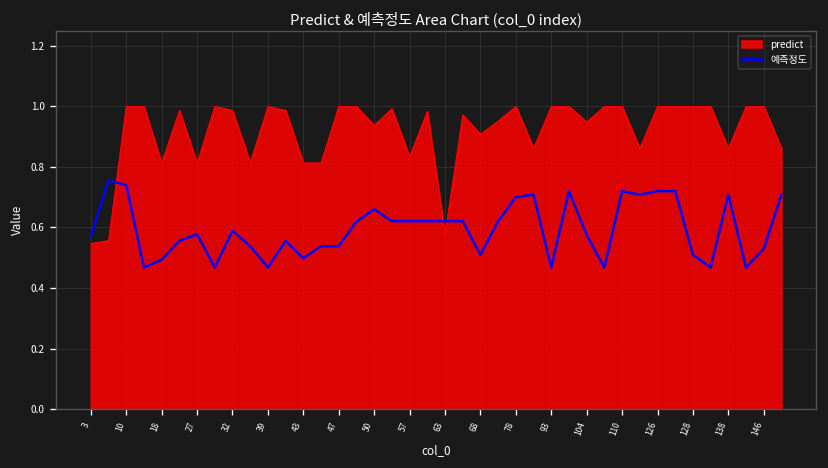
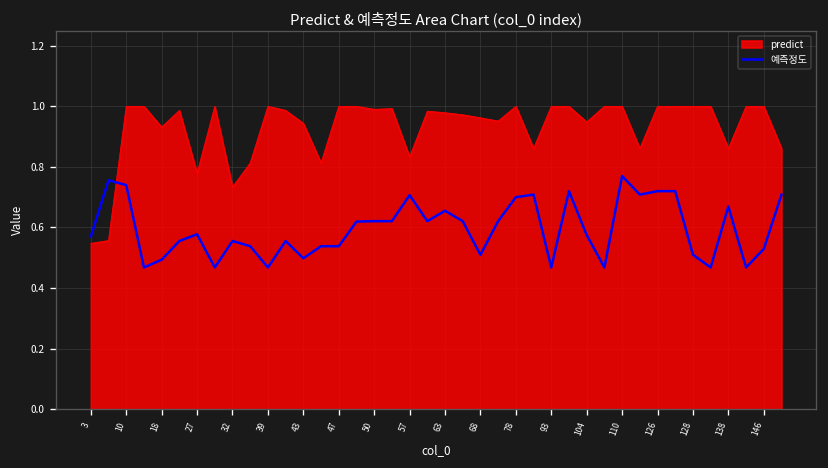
predict, 18: 0.81 -> 0.93
predict, 27: 0.81 -> 0.78
predict, 32: 0.99 -> 0.73
예측정도, 32: 0.59 -> 0.56
predict, 43: 0.81 -> 0.94
predict, 50: 0.94 -> 0.99
예측정도, 50: 0.66 -> 0.62
예측정도, 57: 0.62 -> 0.71
predict, 63: 0.58 -> 0.98
예측정도, 63: 0.62 -> 0.66
predict, 68: 0.91 -> 0.96
예측정도, 110: 0.72 -> 0.77
예측정도, 138: 0.71 -> 0.67
